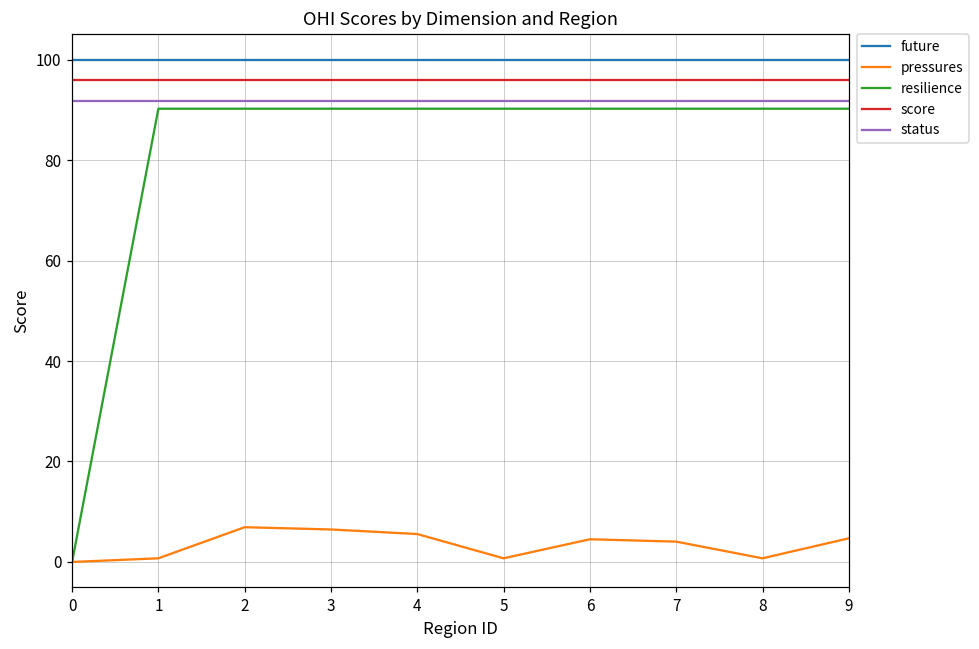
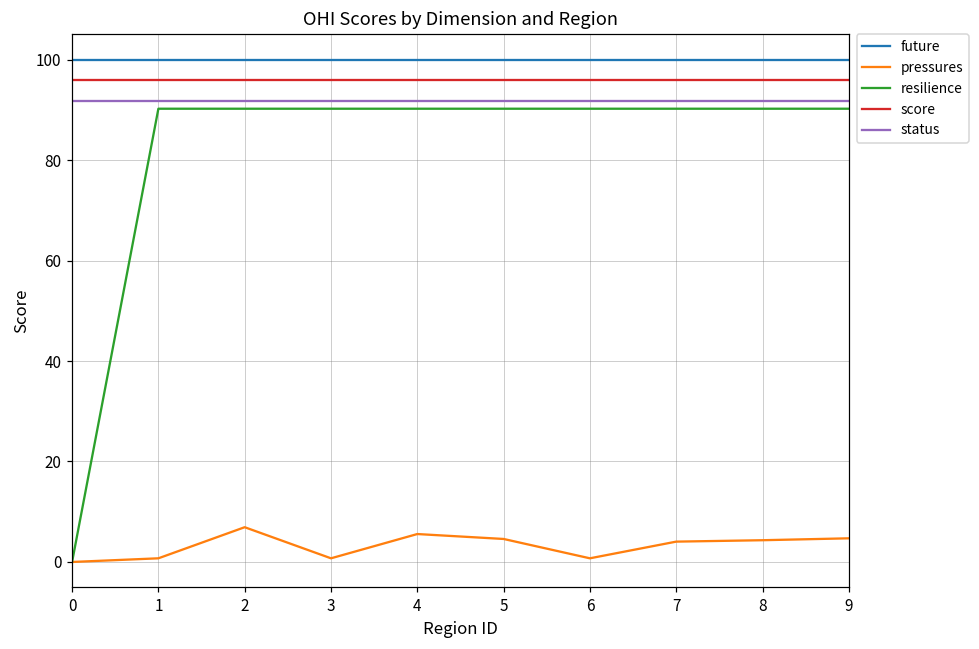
pressures, 3: 6 -> 1
pressures, 5: 1 -> 5
pressures, 6: 5 -> 1
pressures, 8: 1 -> 4
